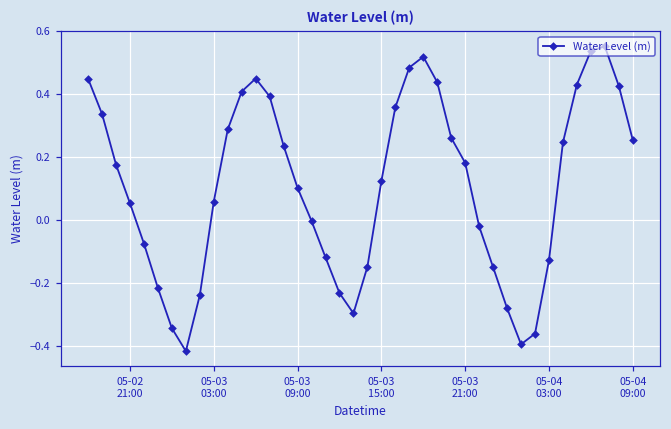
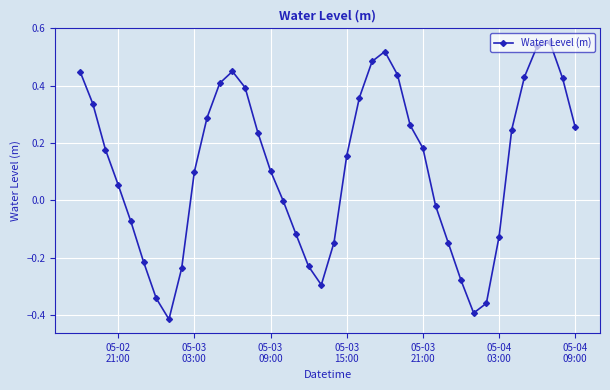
05-03 03:00: 0.06 -> 0.10
05-03 15:00: 0.12 -> 0.15
